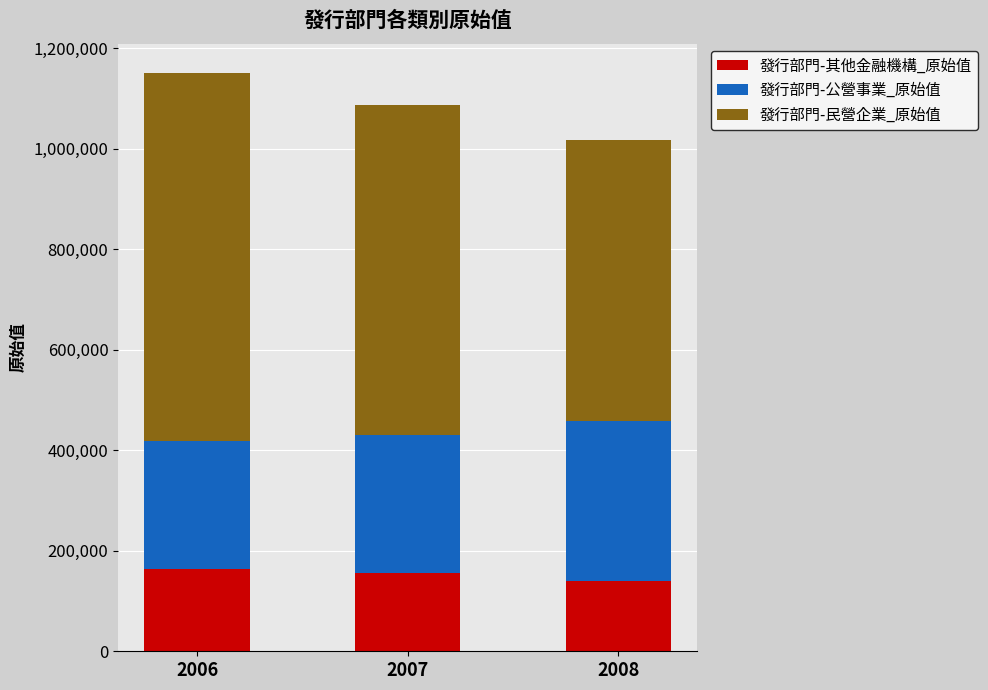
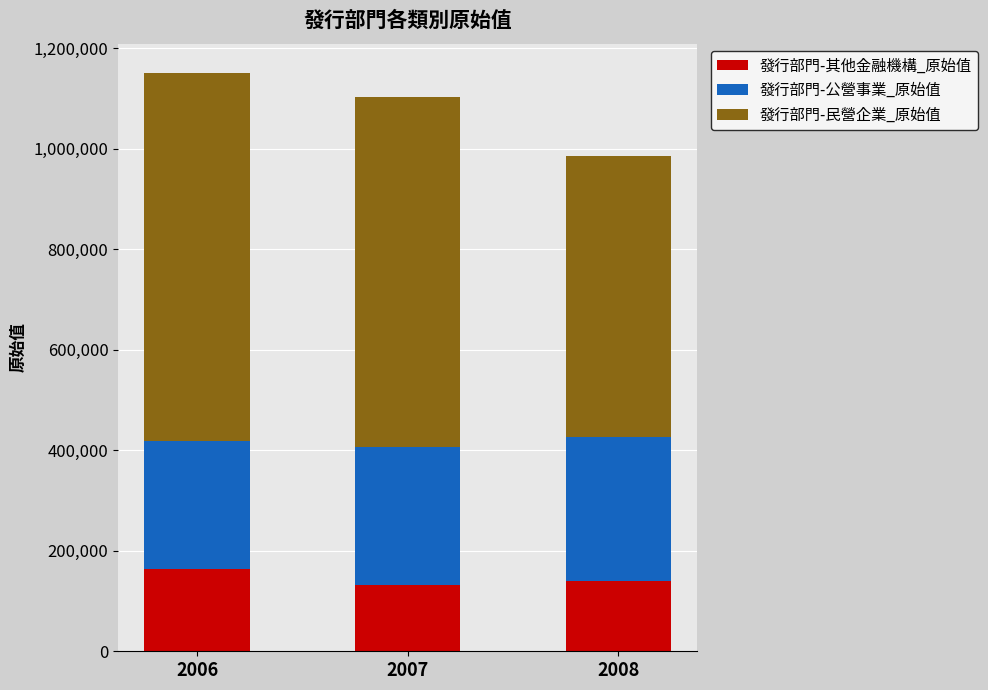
發行部門-其他金融機構_原始值, 2007: 160,000 -> 130,000
發行部門-民營企業_原始值, 2007: 660,000 -> 700,000
發行部門-公營事業_原始值, 2008: 320,000 -> 290,000
